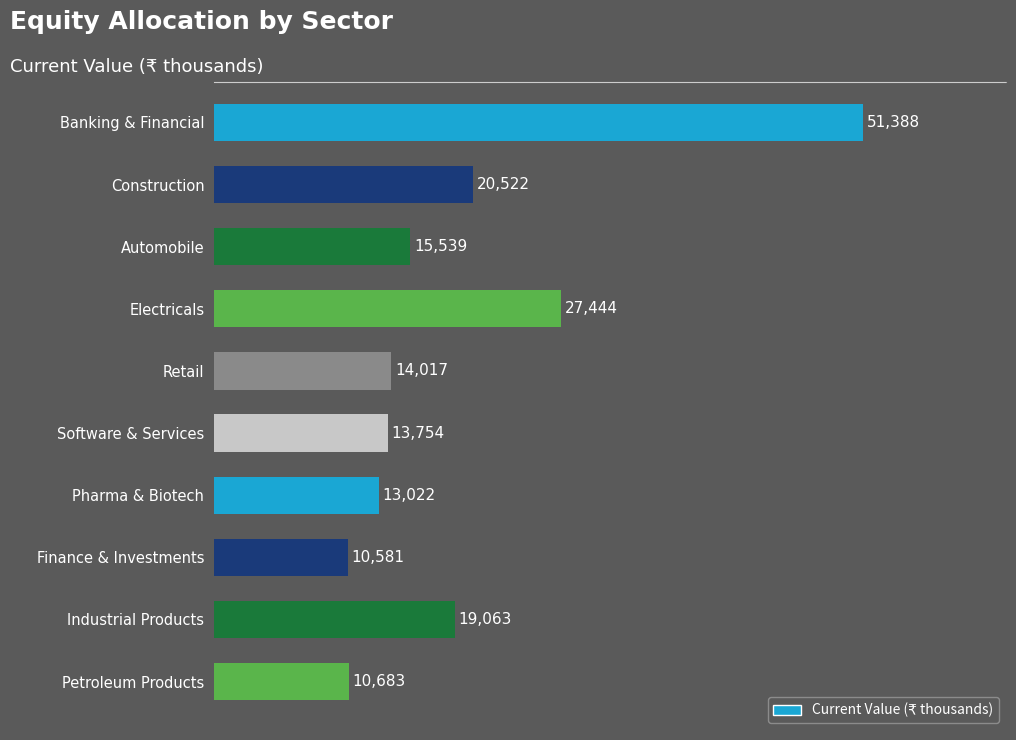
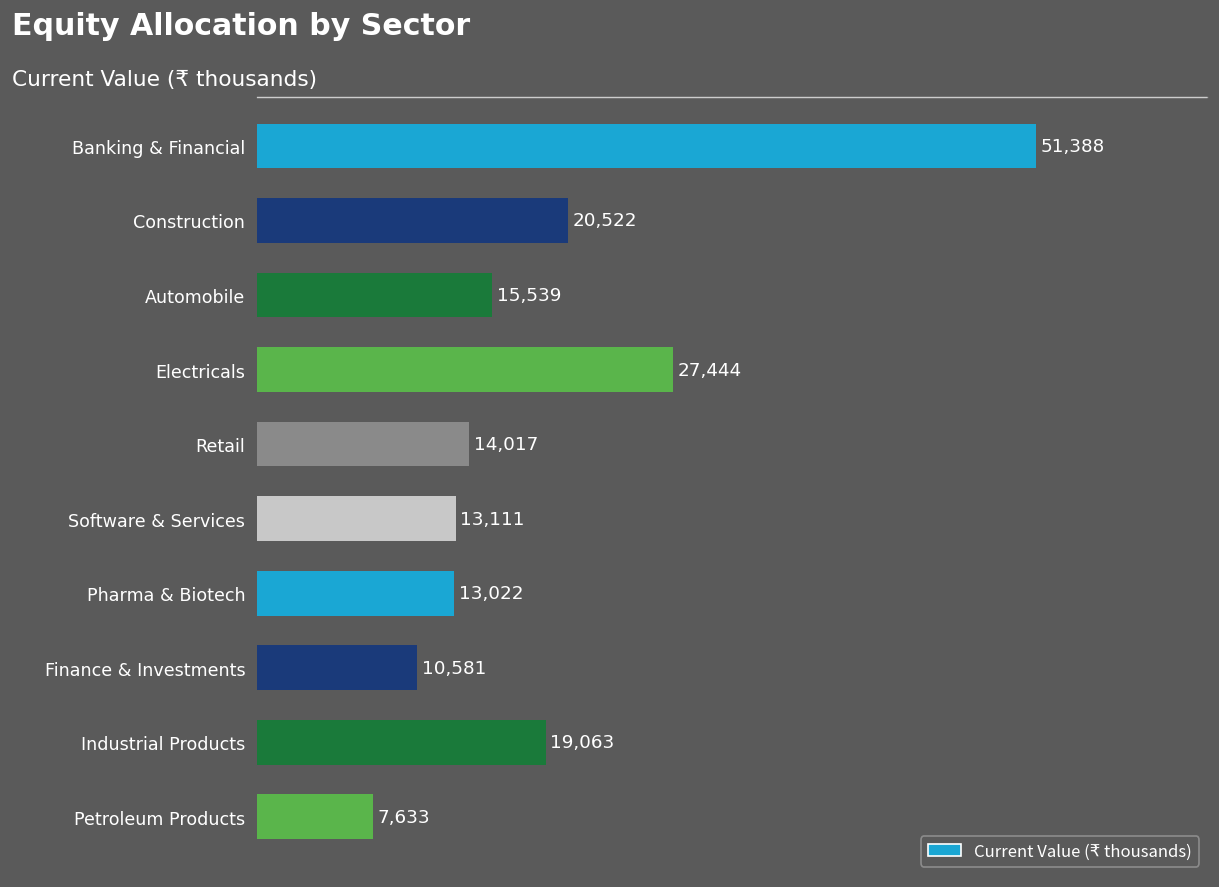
Software & Services: 13,754 -> 13,111
Petroleum Products: 10,683 -> 7,633
